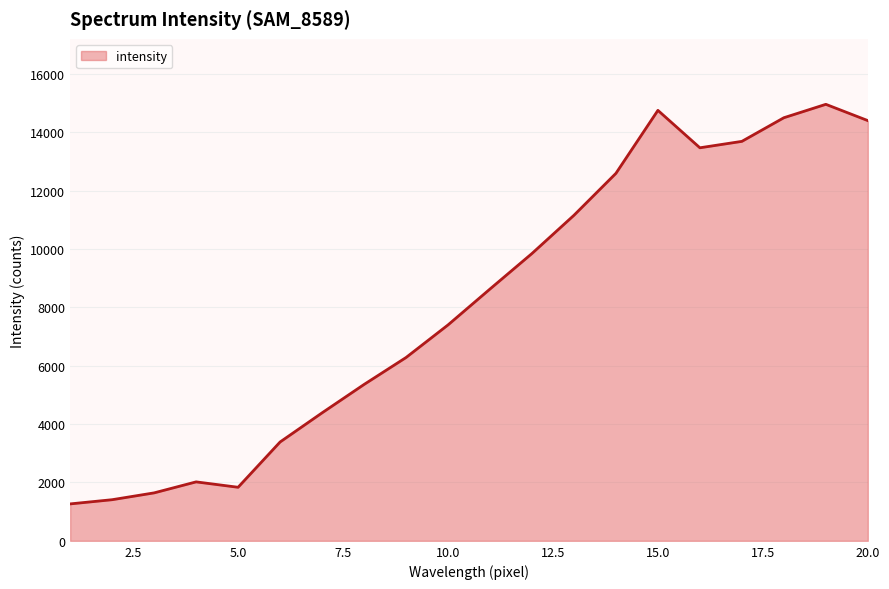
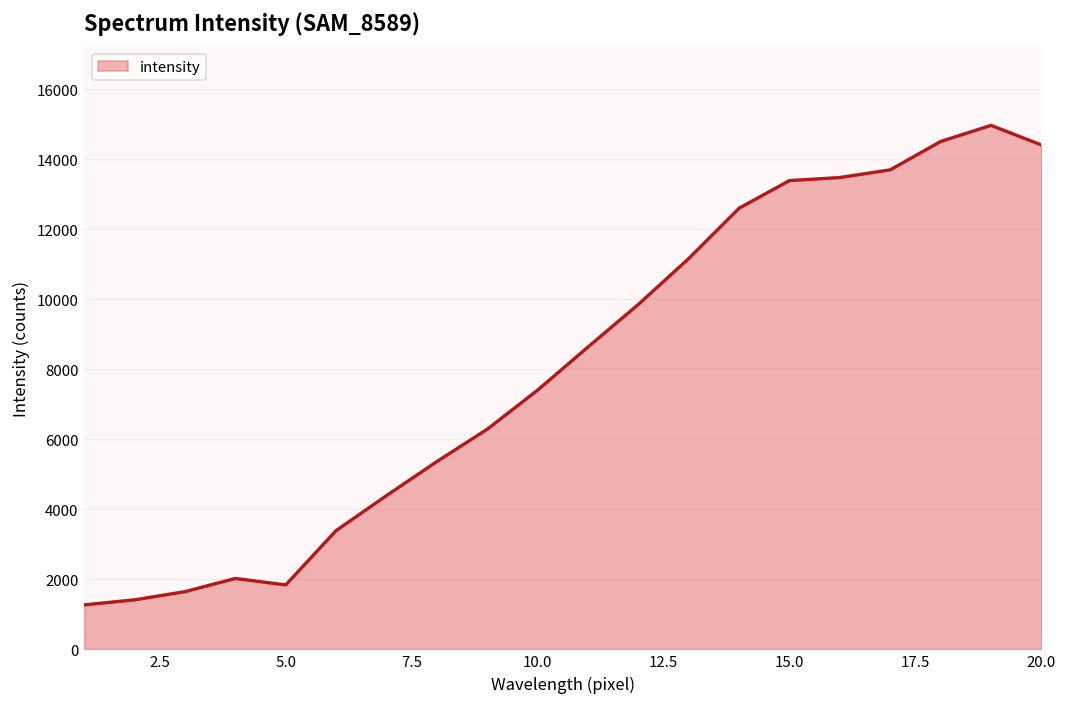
15.0: 14800 -> 13400
